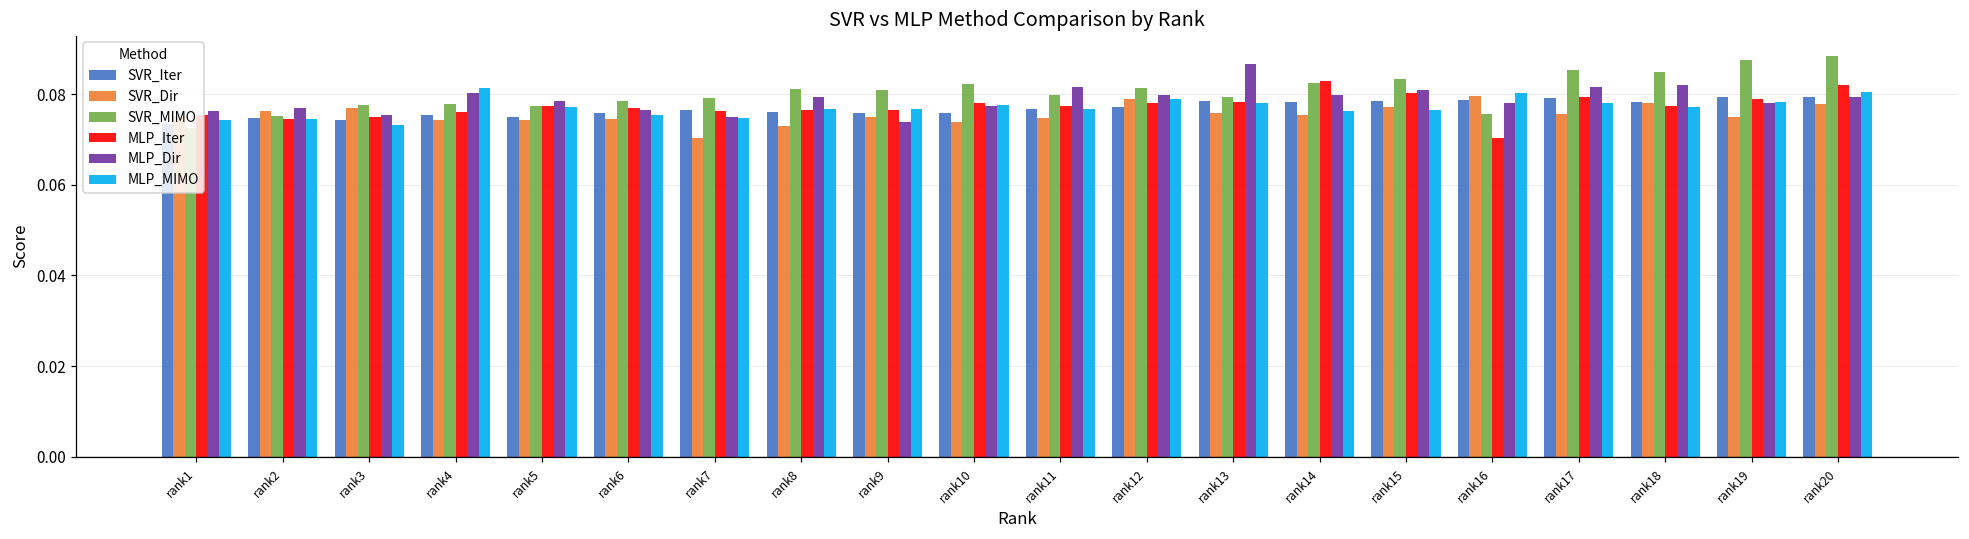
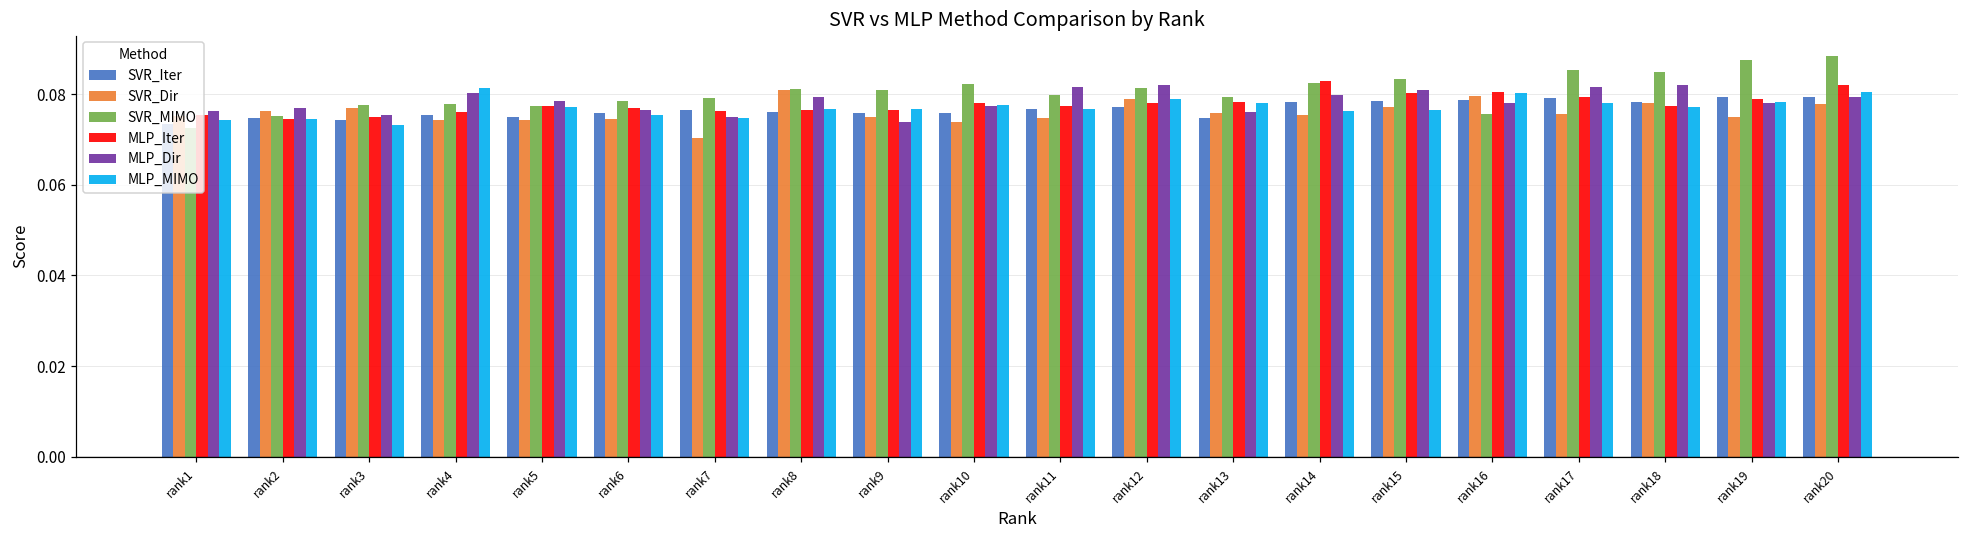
SVR_Dir, rank8: 0.073 -> 0.081
MLP_Dir, rank12: 0.080 -> 0.082
SVR_Iter, rank13: 0.078 -> 0.075
MLP_Dir, rank13: 0.087 -> 0.076
MLP_Iter, rank16: 0.070 -> 0.080
